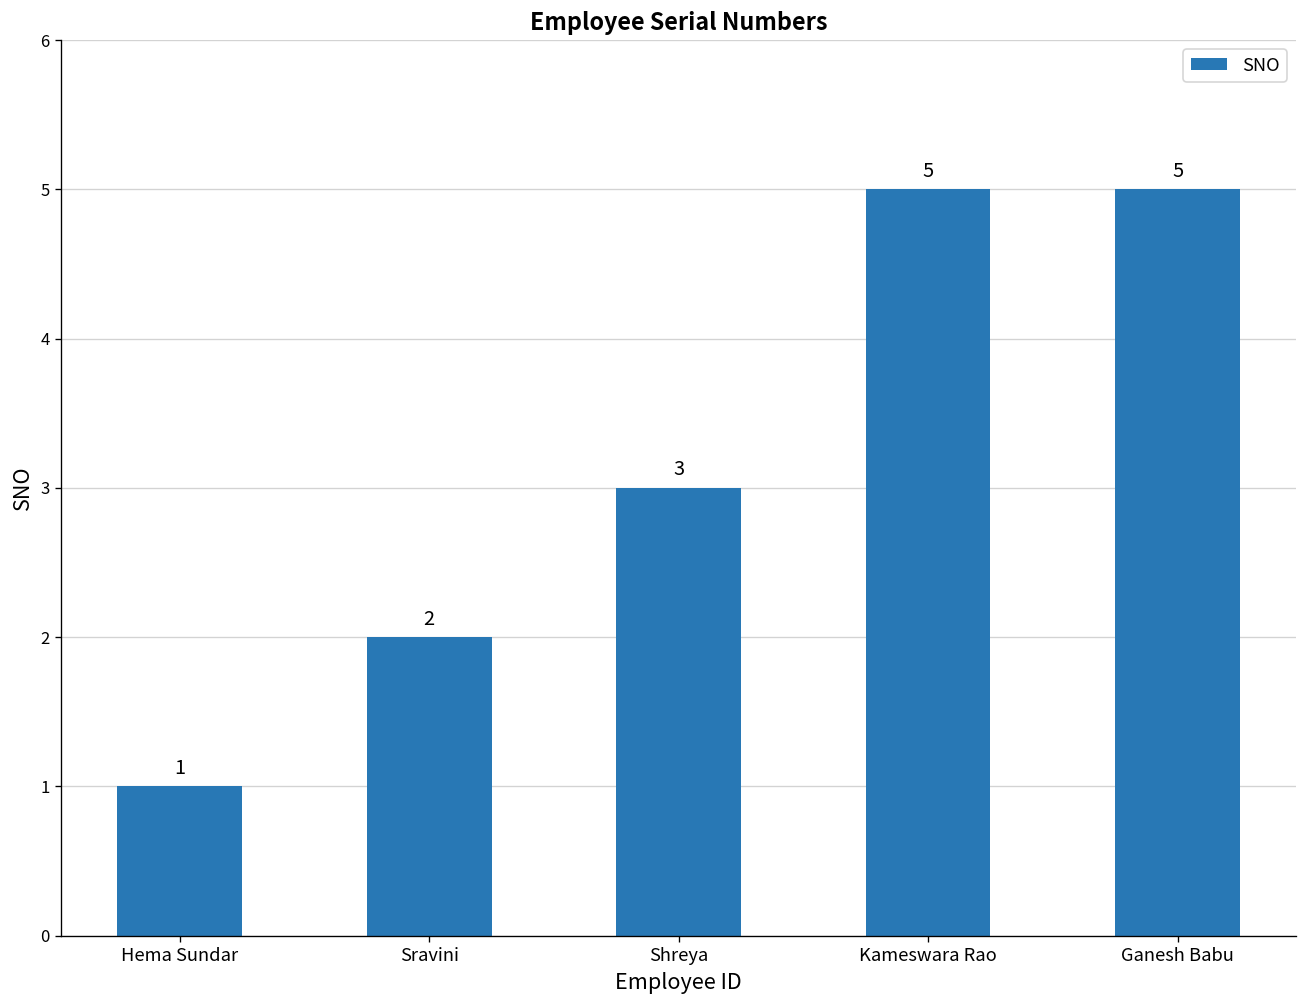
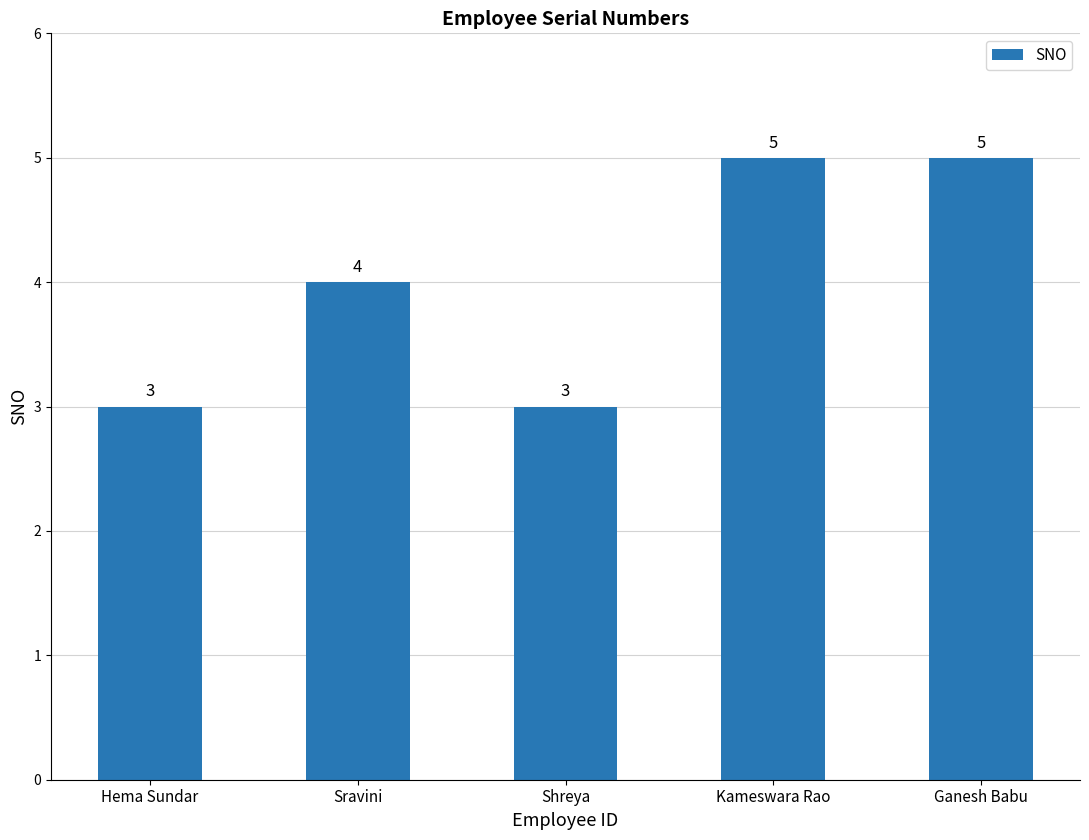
Hema Sundar: 1 -> 3
Sravini: 2 -> 4
